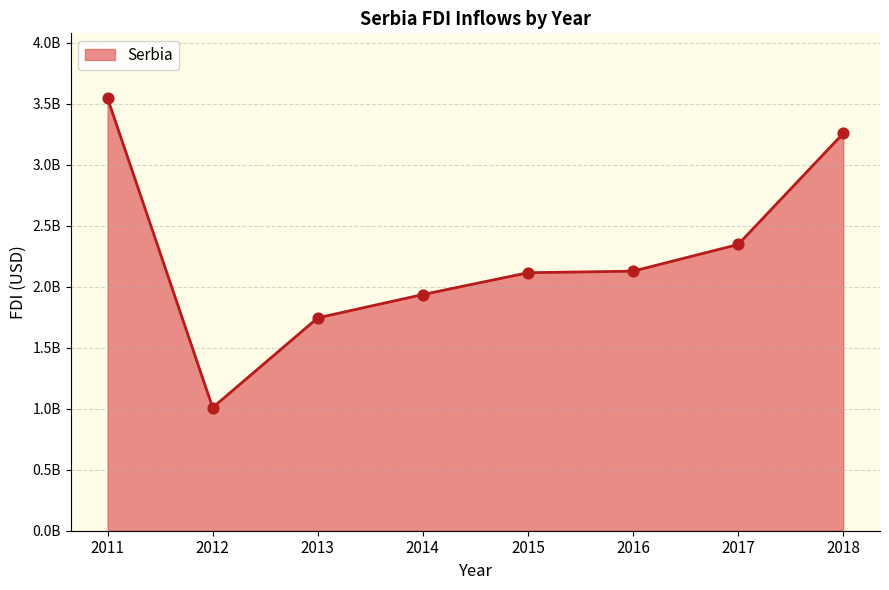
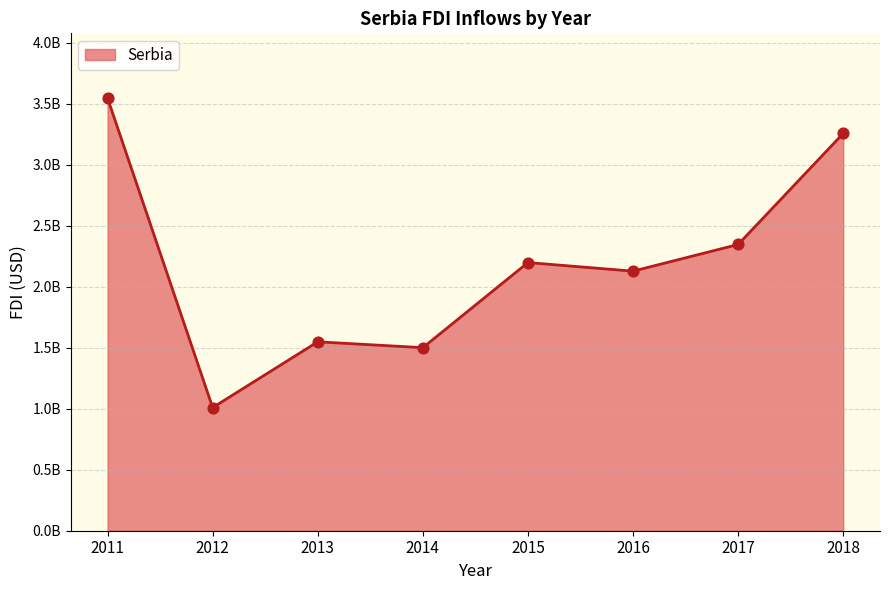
2013: 1740000000 -> 1550000000
2014: 1940000000 -> 1500000000
2015: 2110000000 -> 2200000000
